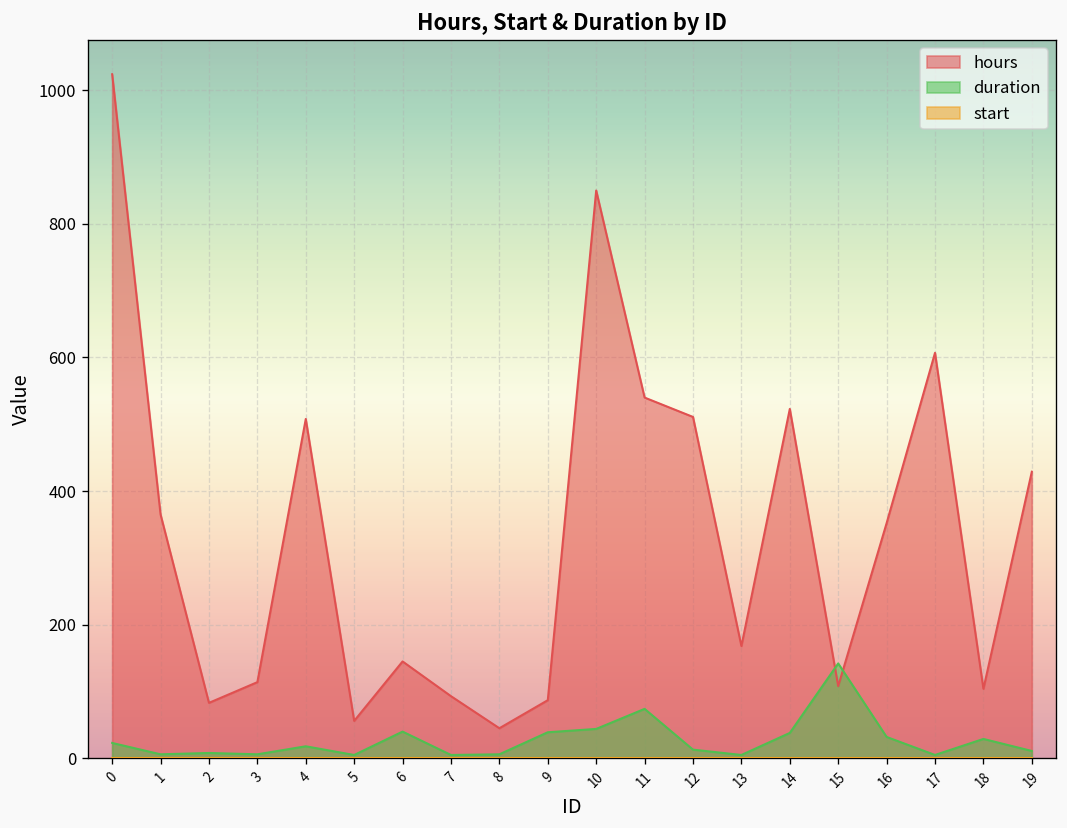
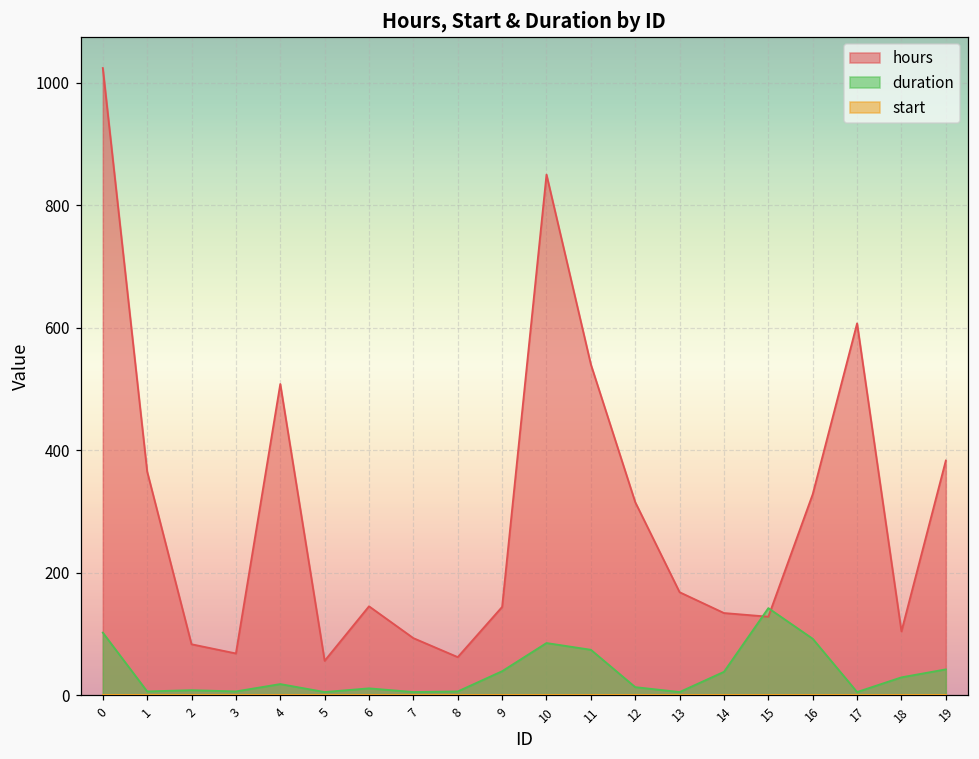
duration, 0: 20 -> 100
hours, 3: 110 -> 70
duration, 6: 40 -> 10
hours, 8: 50 -> 60
hours, 9: 90 -> 140
duration, 10: 40 -> 90
hours, 12: 510 -> 320
hours, 14: 520 -> 130
hours, 15: 110 -> 130
hours, 16: 350 -> 330
duration, 16: 30 -> 90
hours, 19: 430 -> 380
duration, 19: 10 -> 40
